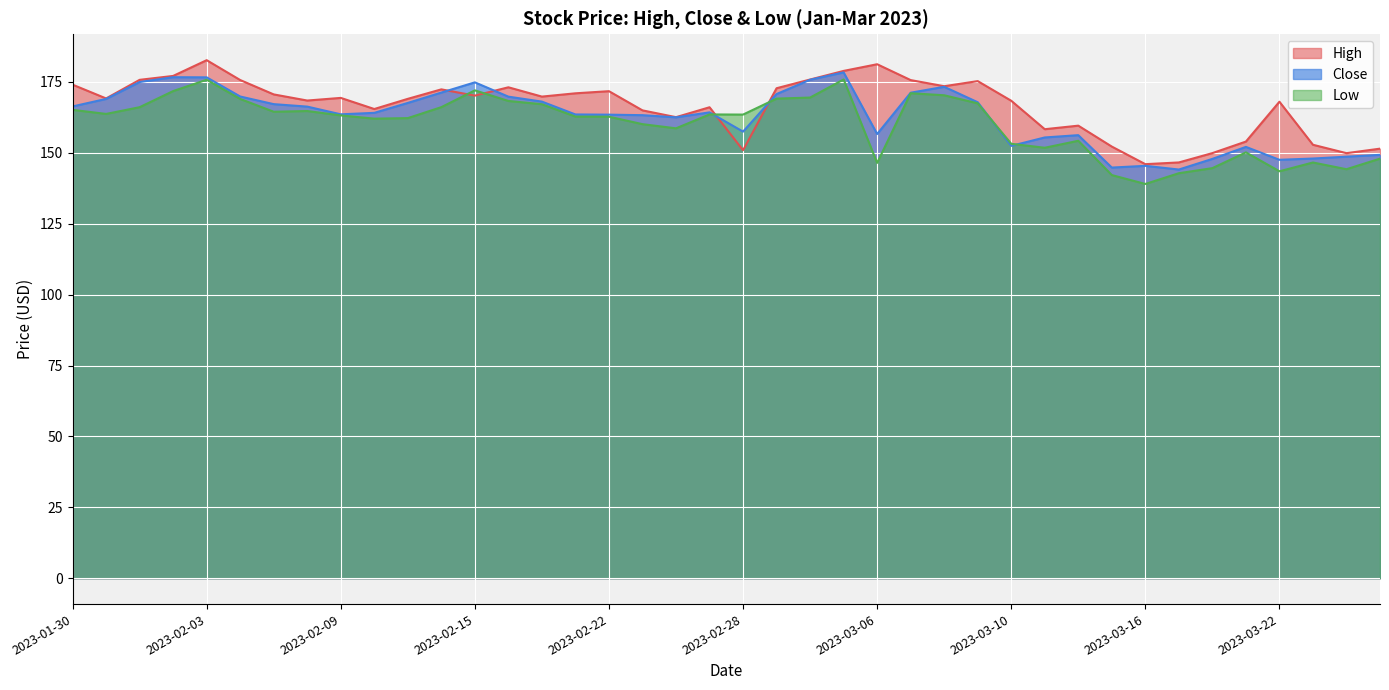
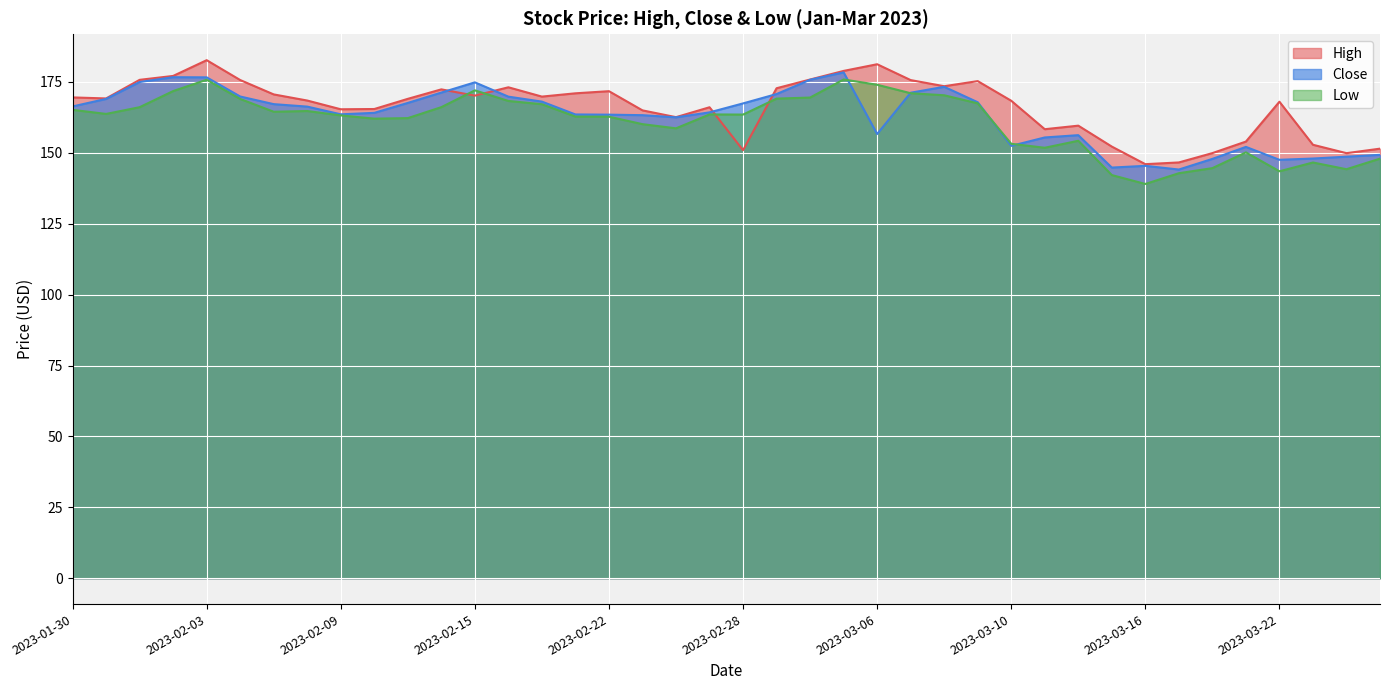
High, 2023-01-30: 174 -> 170
High, 2023-02-09: 169 -> 165
Close, 2023-02-28: 157 -> 167
Low, 2023-03-06: 146 -> 174
